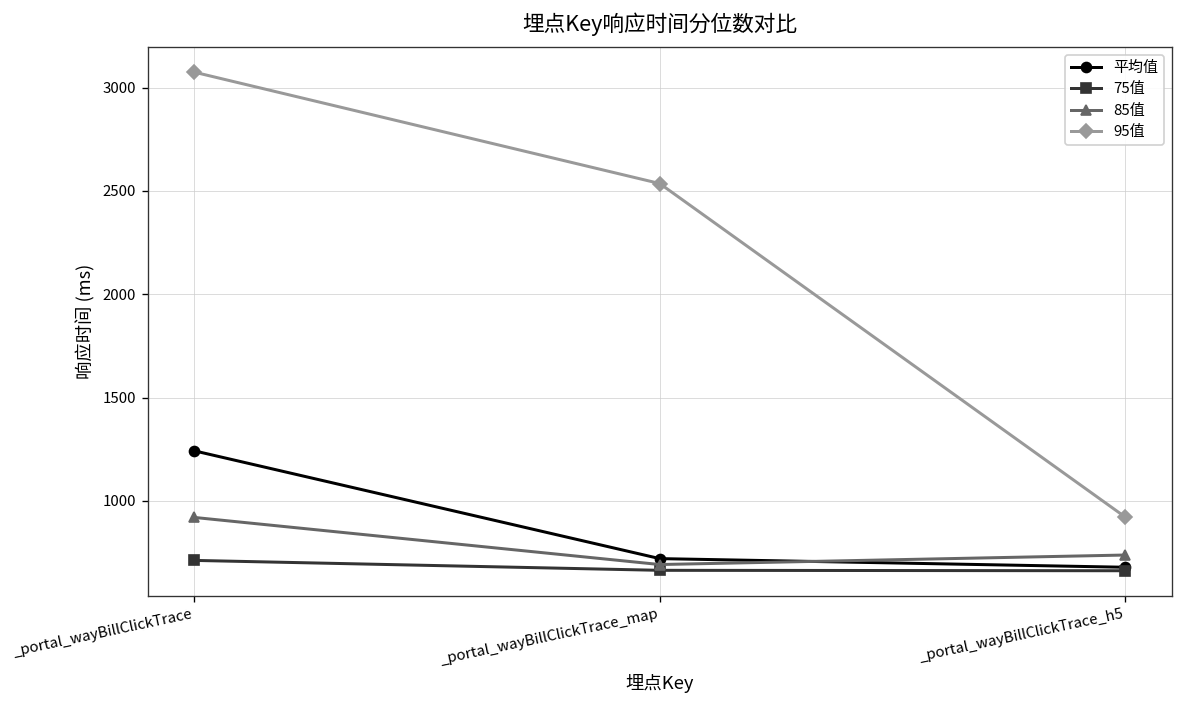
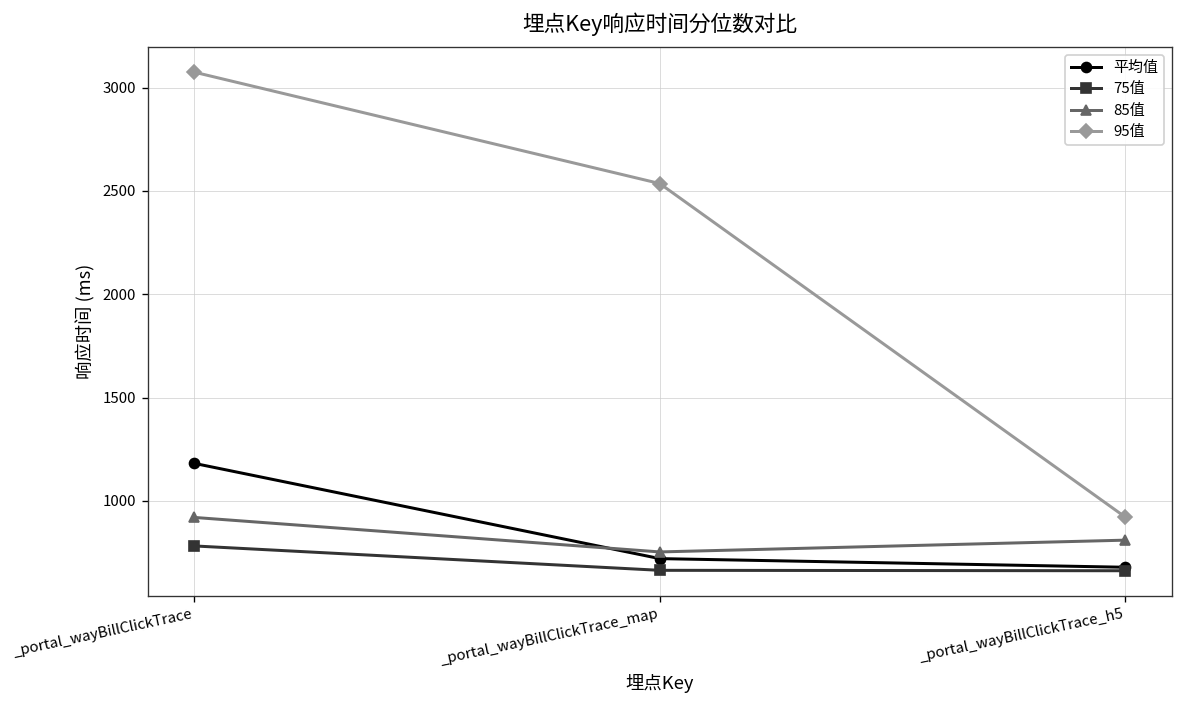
平均值, _portal_wayBillClickTrace: 1240 -> 1180
75值, _portal_wayBillClickTrace: 710 -> 780
85值, _portal_wayBillClickTrace_map: 690 -> 750
85值, _portal_wayBillClickTrace_h5: 740 -> 810
